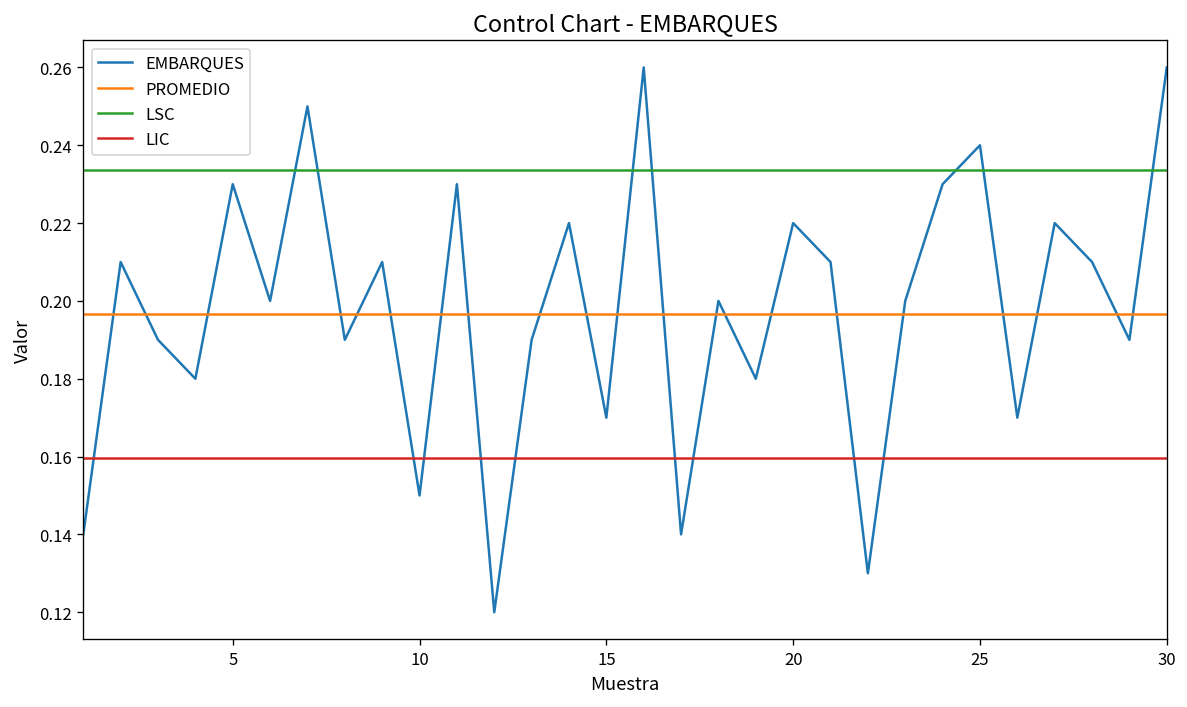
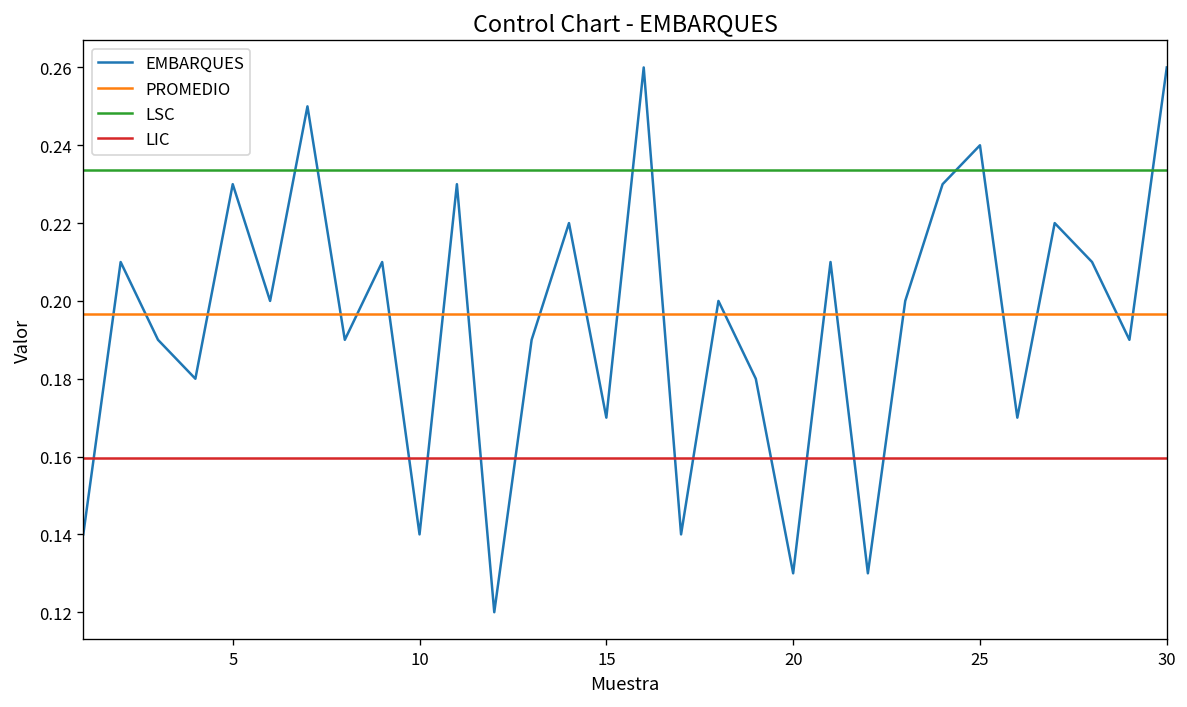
EMBARQUES, 10: 0.15 -> 0.14
EMBARQUES, 20: 0.22 -> 0.13
